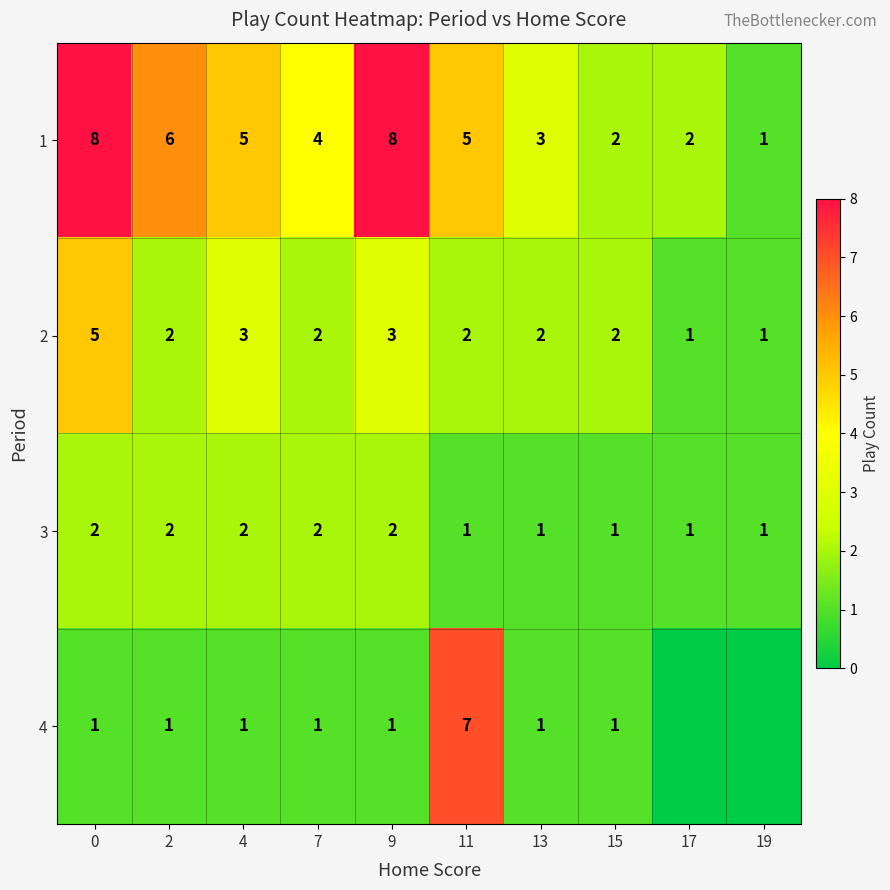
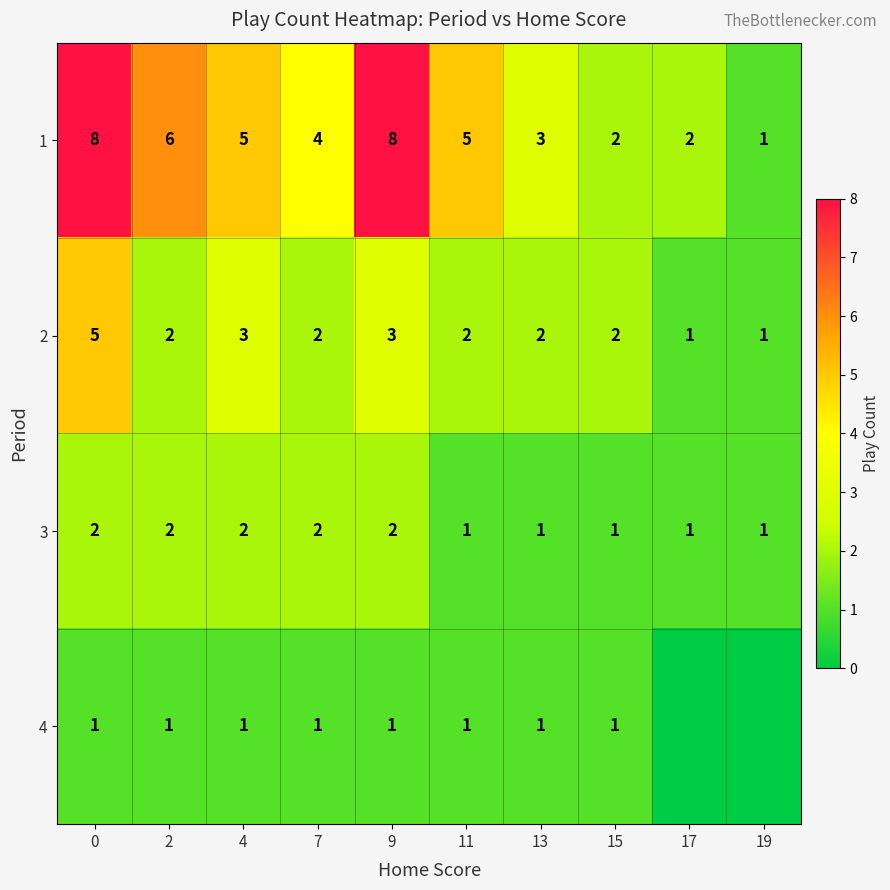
4, 11: 7 -> 1
